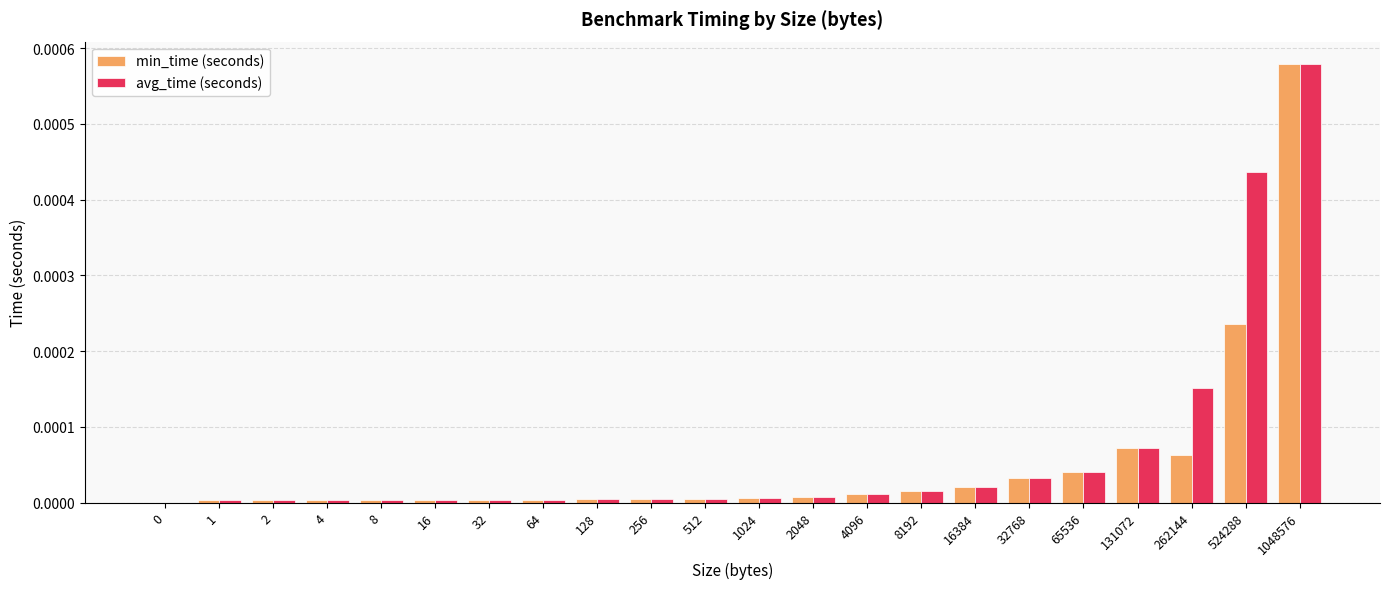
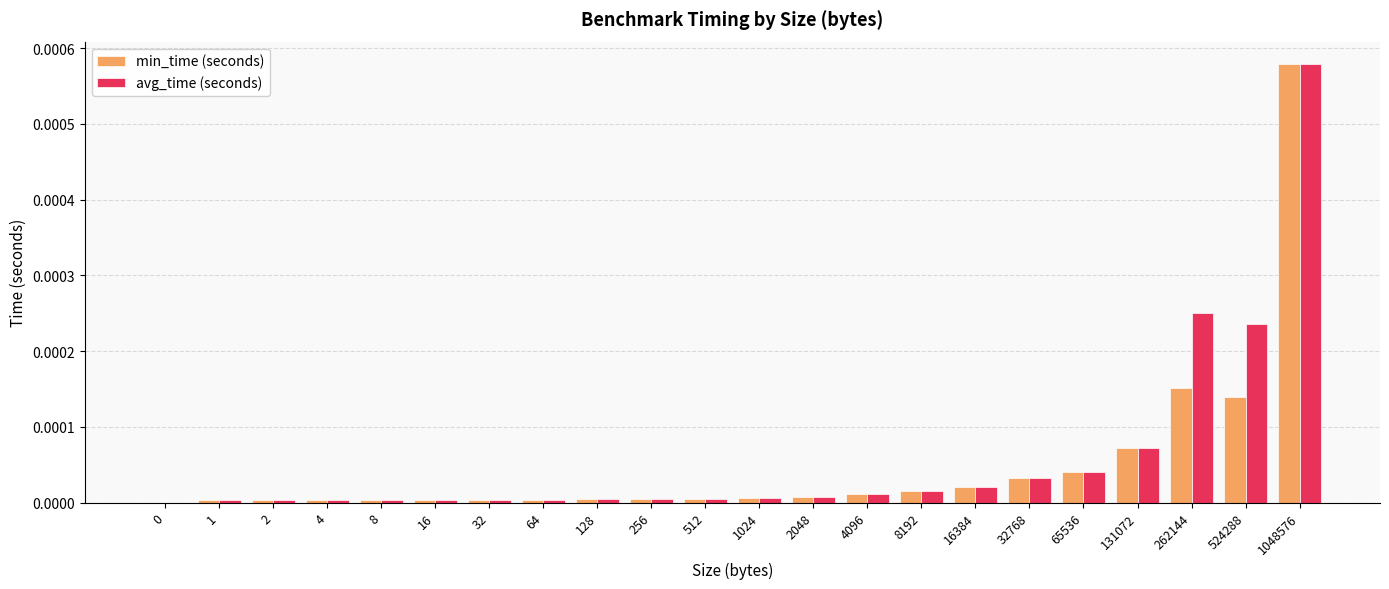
min_time (seconds), 262144: 0.00006 -> 0.00015
avg_time (seconds), 262144: 0.00015 -> 0.00025
min_time (seconds), 524288: 0.00024 -> 0.00014
avg_time (seconds), 524288: 0.00044 -> 0.00024
